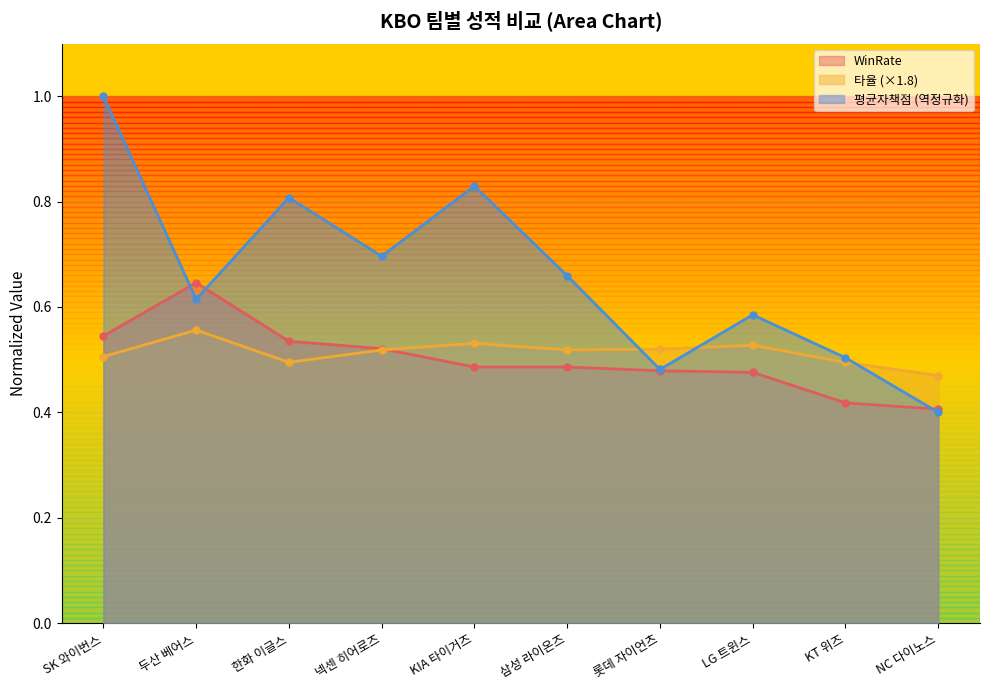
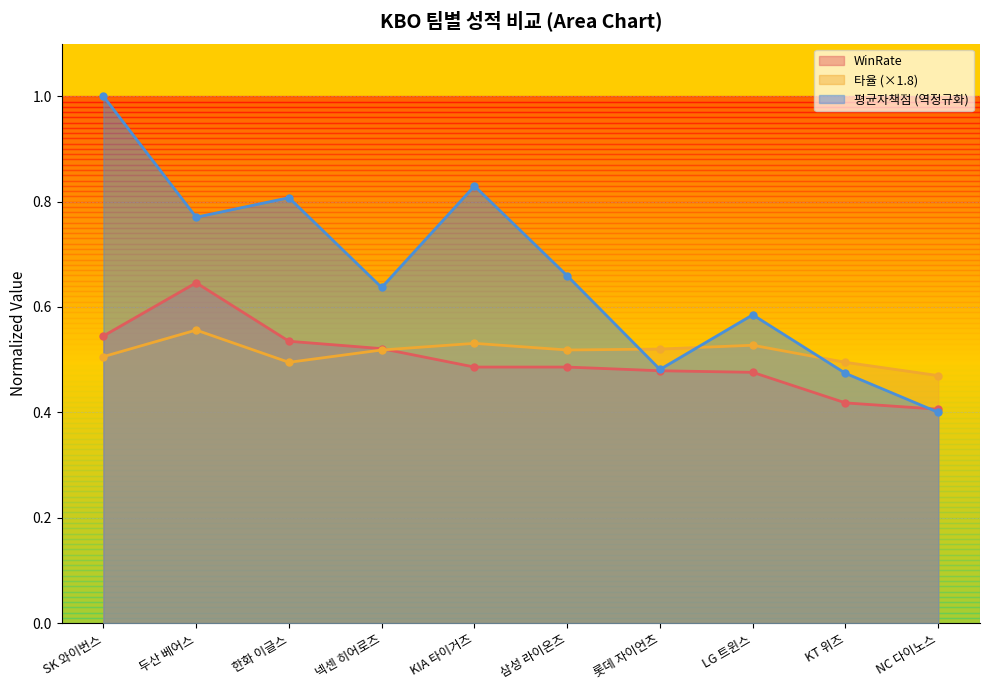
평균자책점 (역정규화), 두산 베어스: 0.61 -> 0.77
평균자책점 (역정규화), 넥센 히어로즈: 0.70 -> 0.64
평균자책점 (역정규화), KT 위즈: 0.50 -> 0.47
